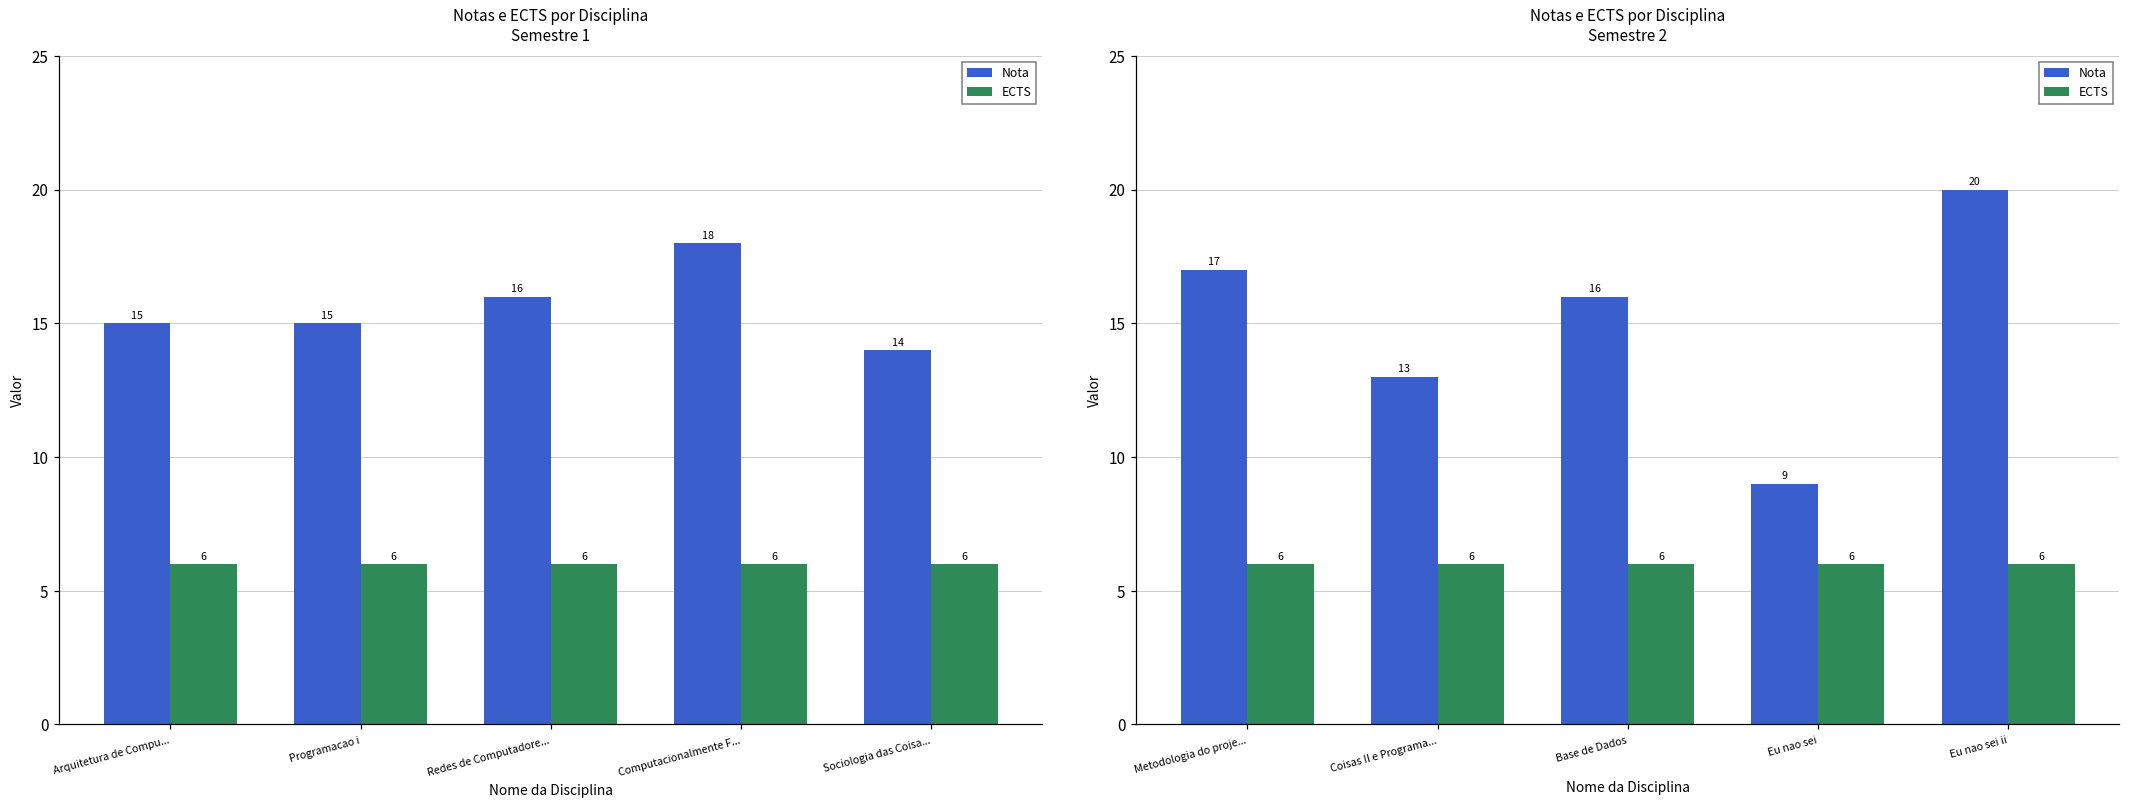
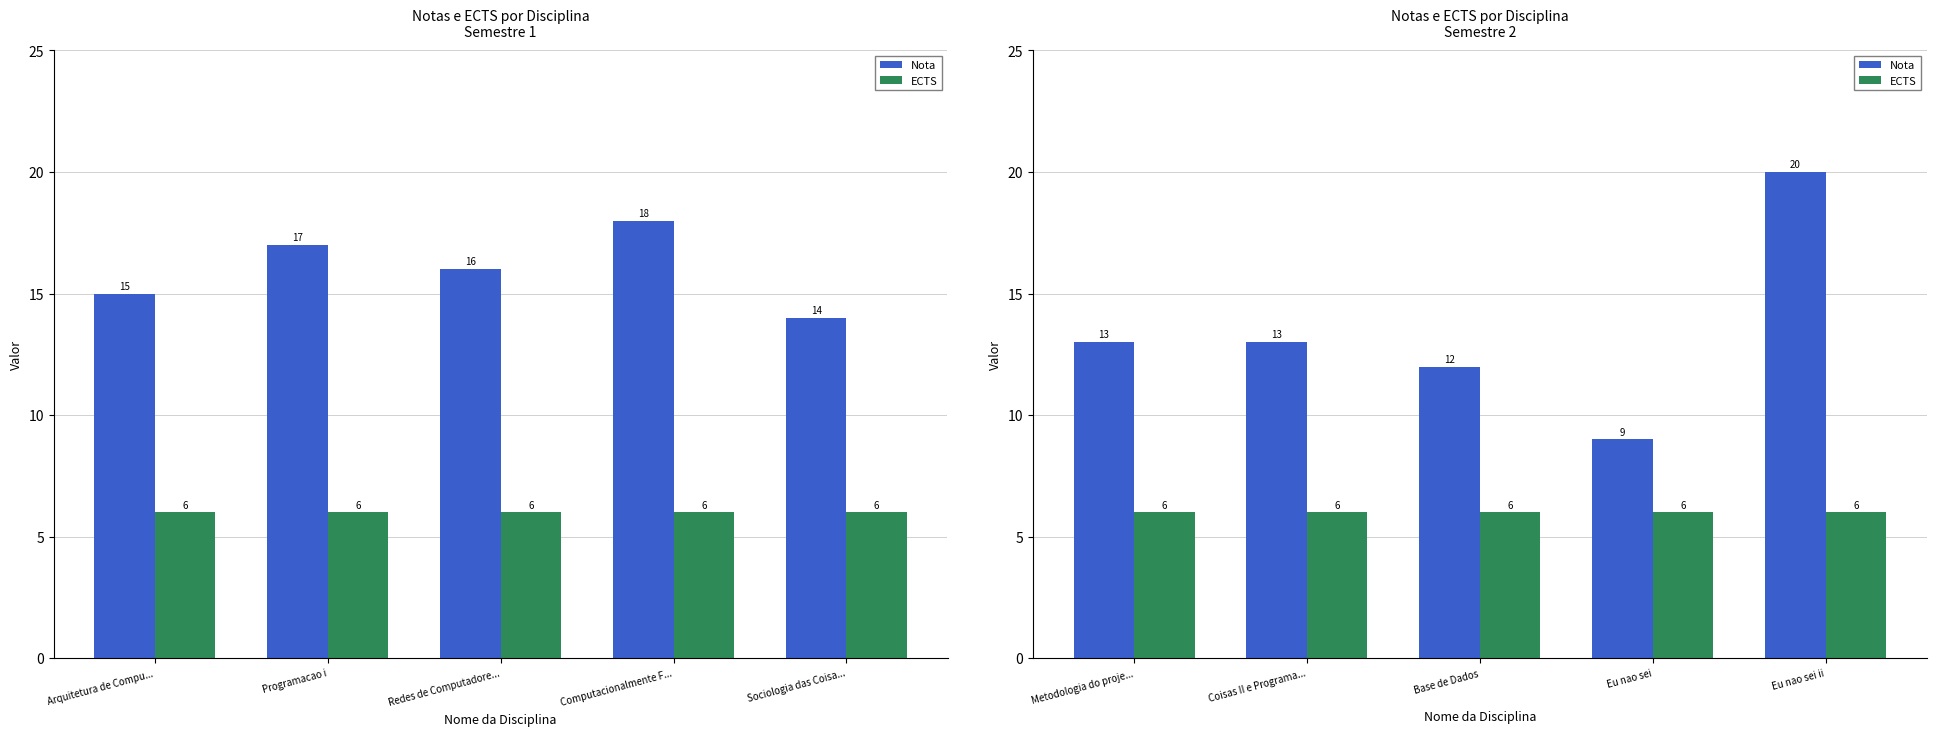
Notas e ECTS por Disciplina Semestre 1, Nota, Programacao i: 15 -> 17
Notas e ECTS por Disciplina Semestre 2, Nota, Metodologia do proje...: 17 -> 13
Notas e ECTS por Disciplina Semestre 2, Nota, Base de Dados: 16 -> 12
